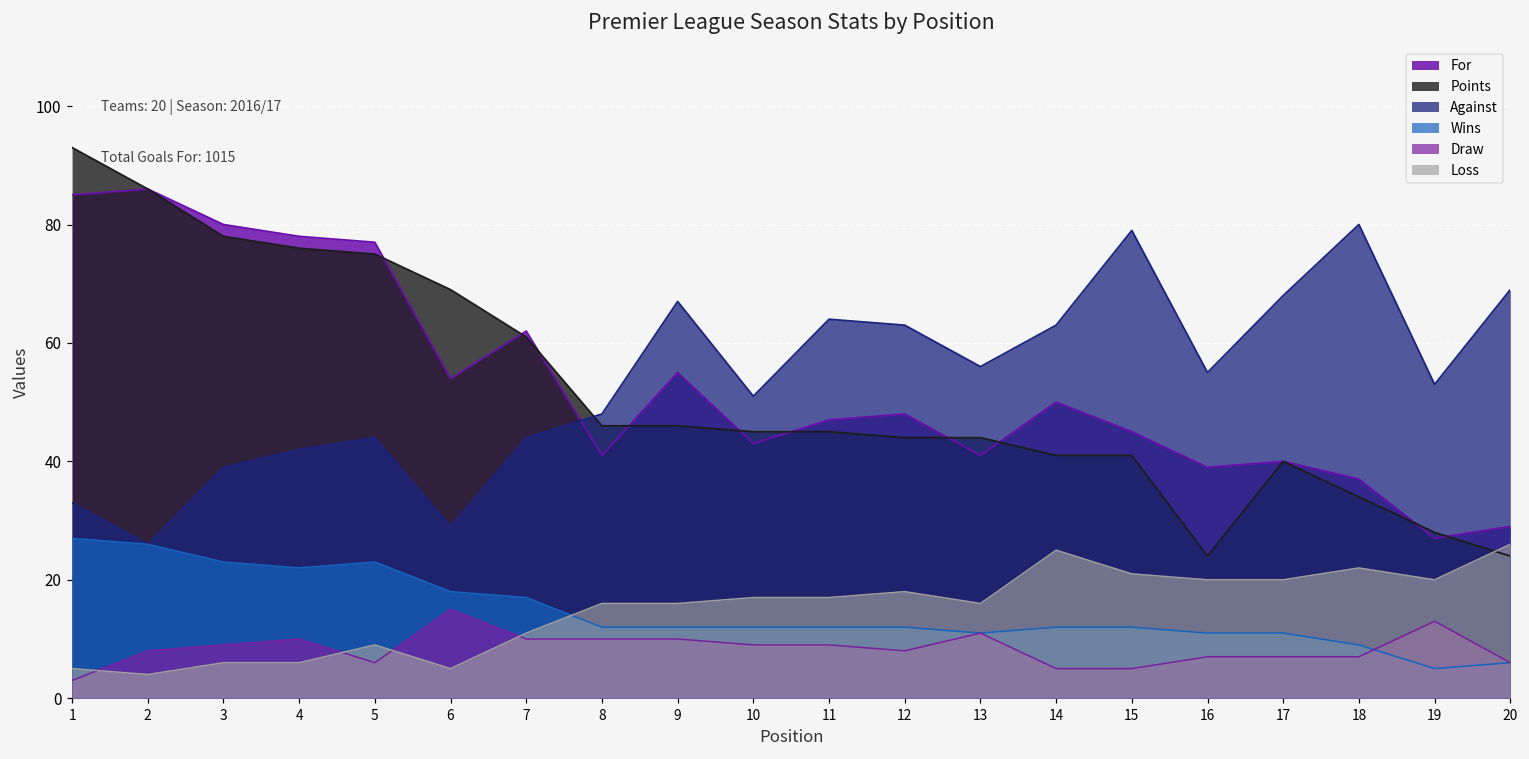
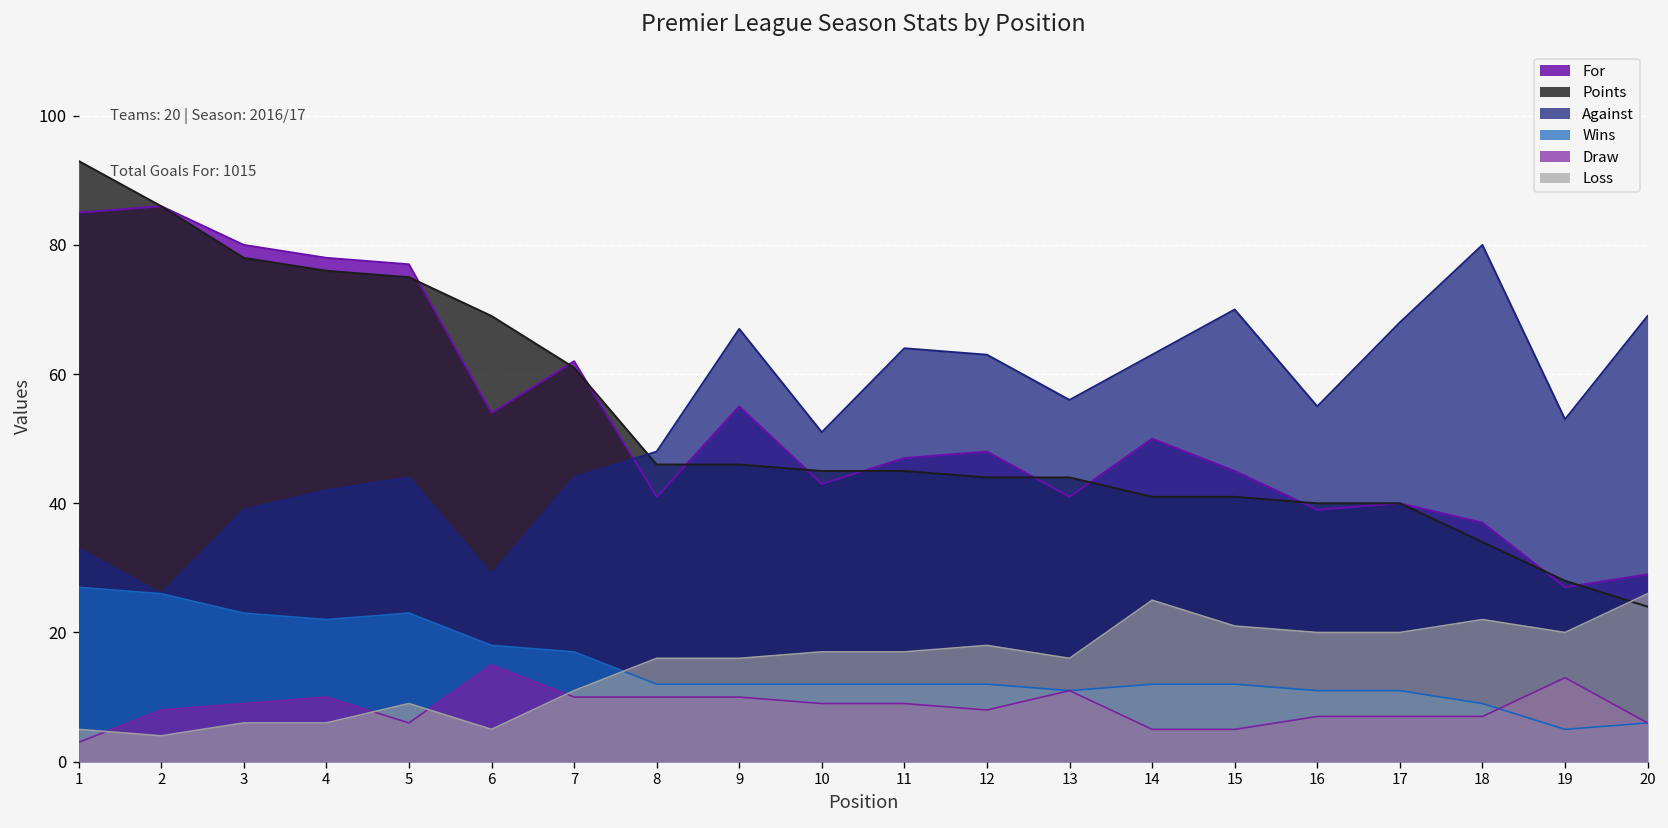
Against, 15: 79 -> 70
Points, 16: 24 -> 40
